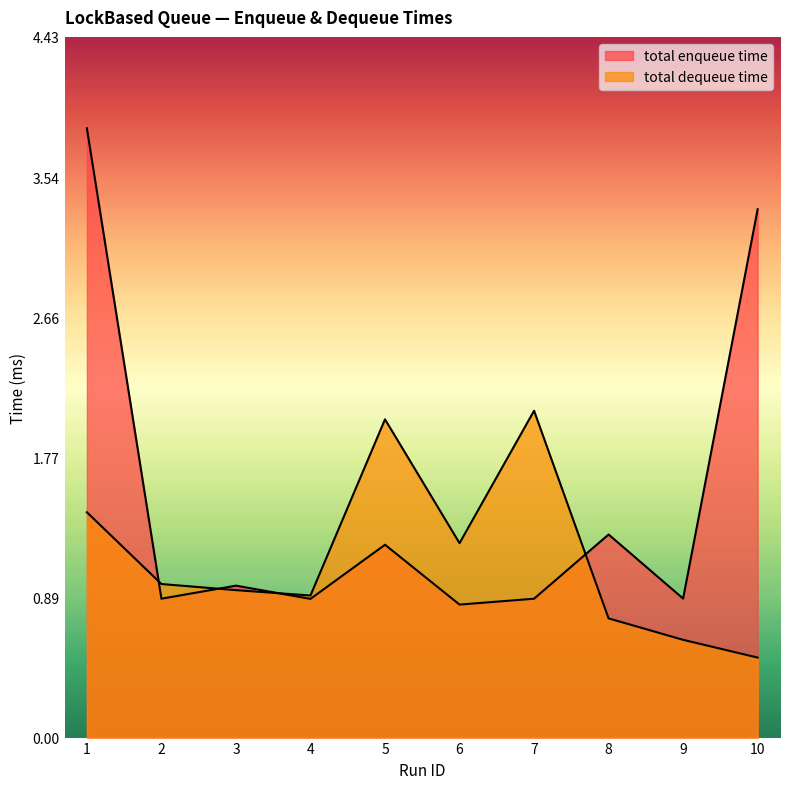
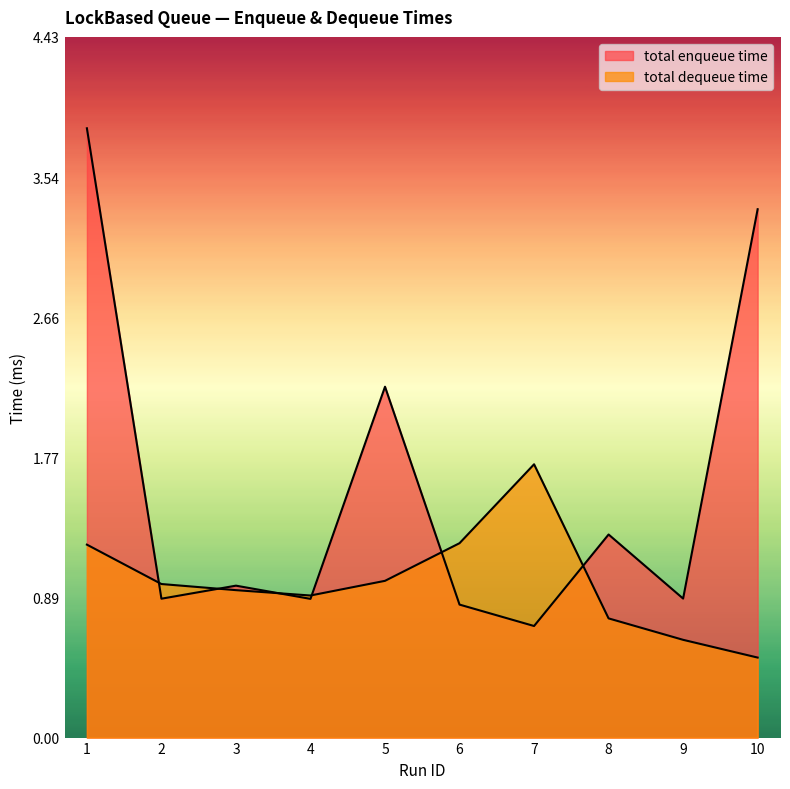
total dequeue time, 1: 1.42 -> 1.22
total enqueue time, 5: 1.22 -> 2.22
total dequeue time, 5: 2.01 -> 0.99
total enqueue time, 7: 0.88 -> 0.70
total dequeue time, 7: 2.06 -> 1.73
